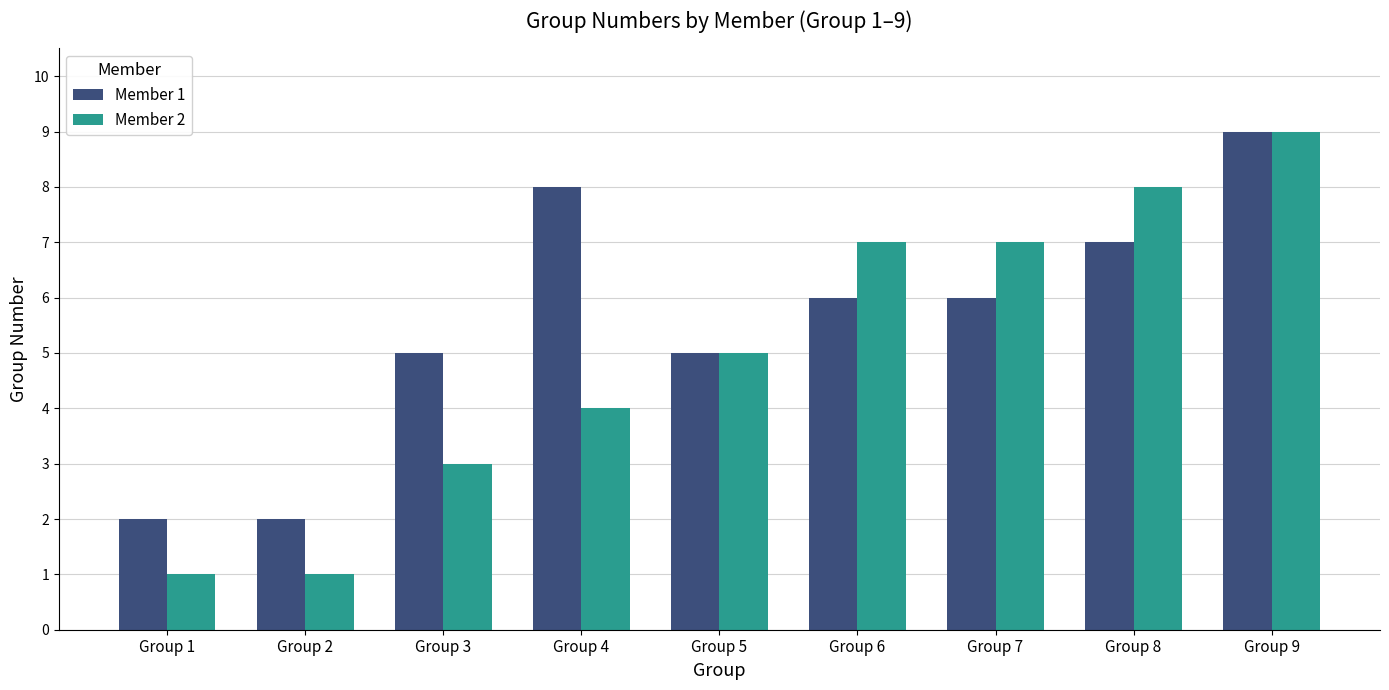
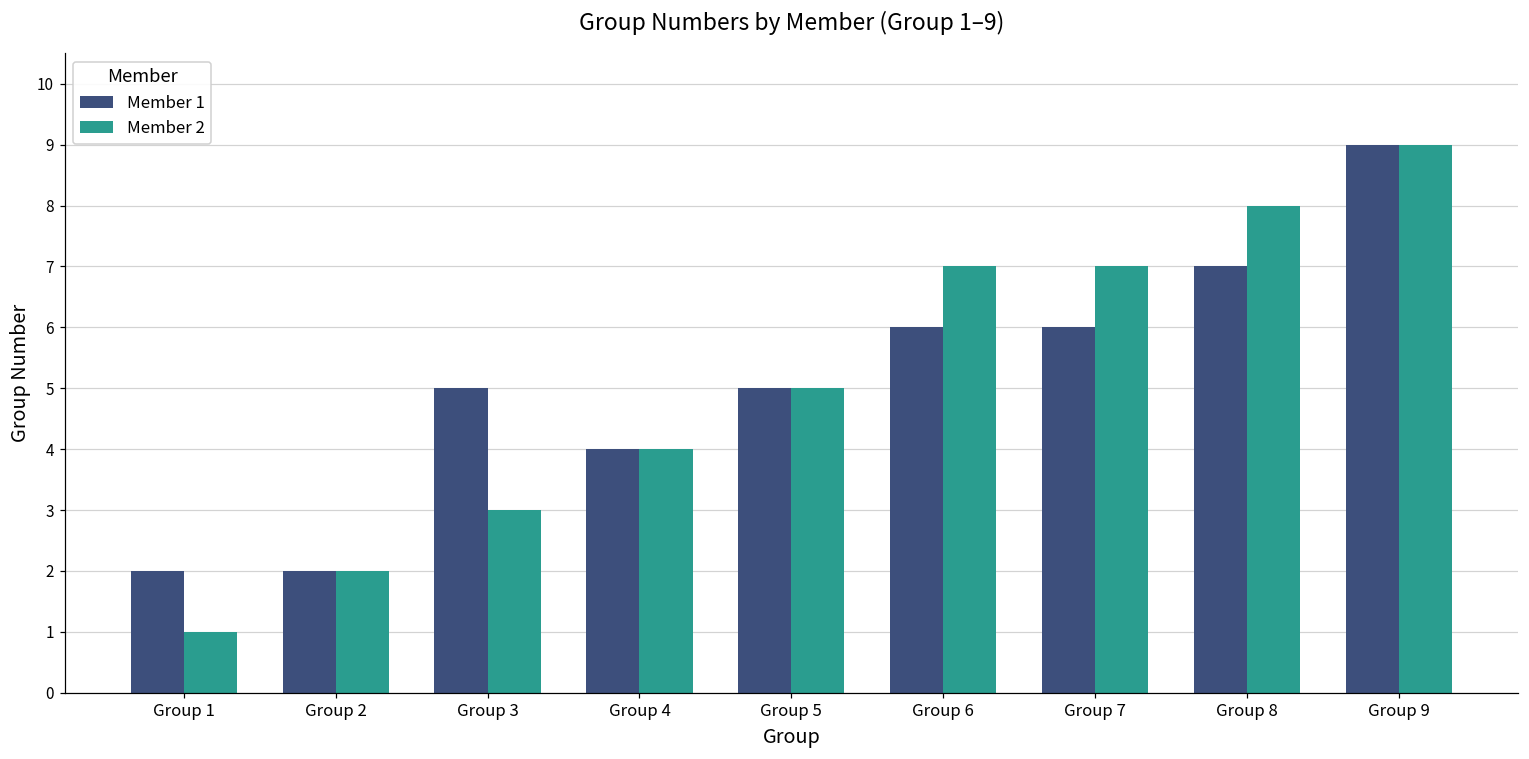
Member 2, Group 2: 1 -> 2
Member 1, Group 4: 8 -> 4
